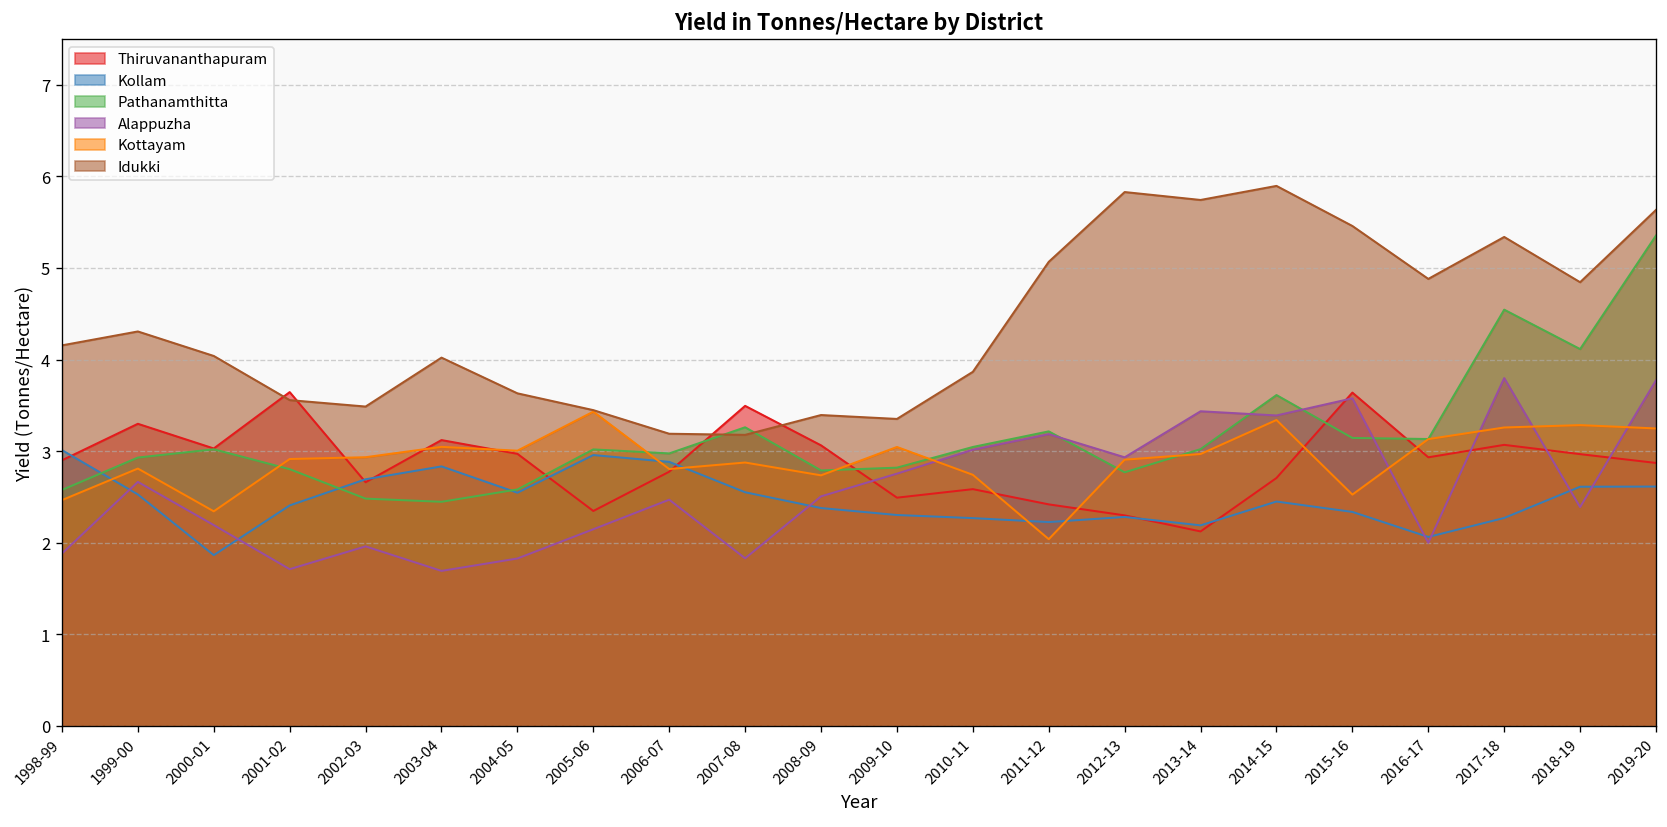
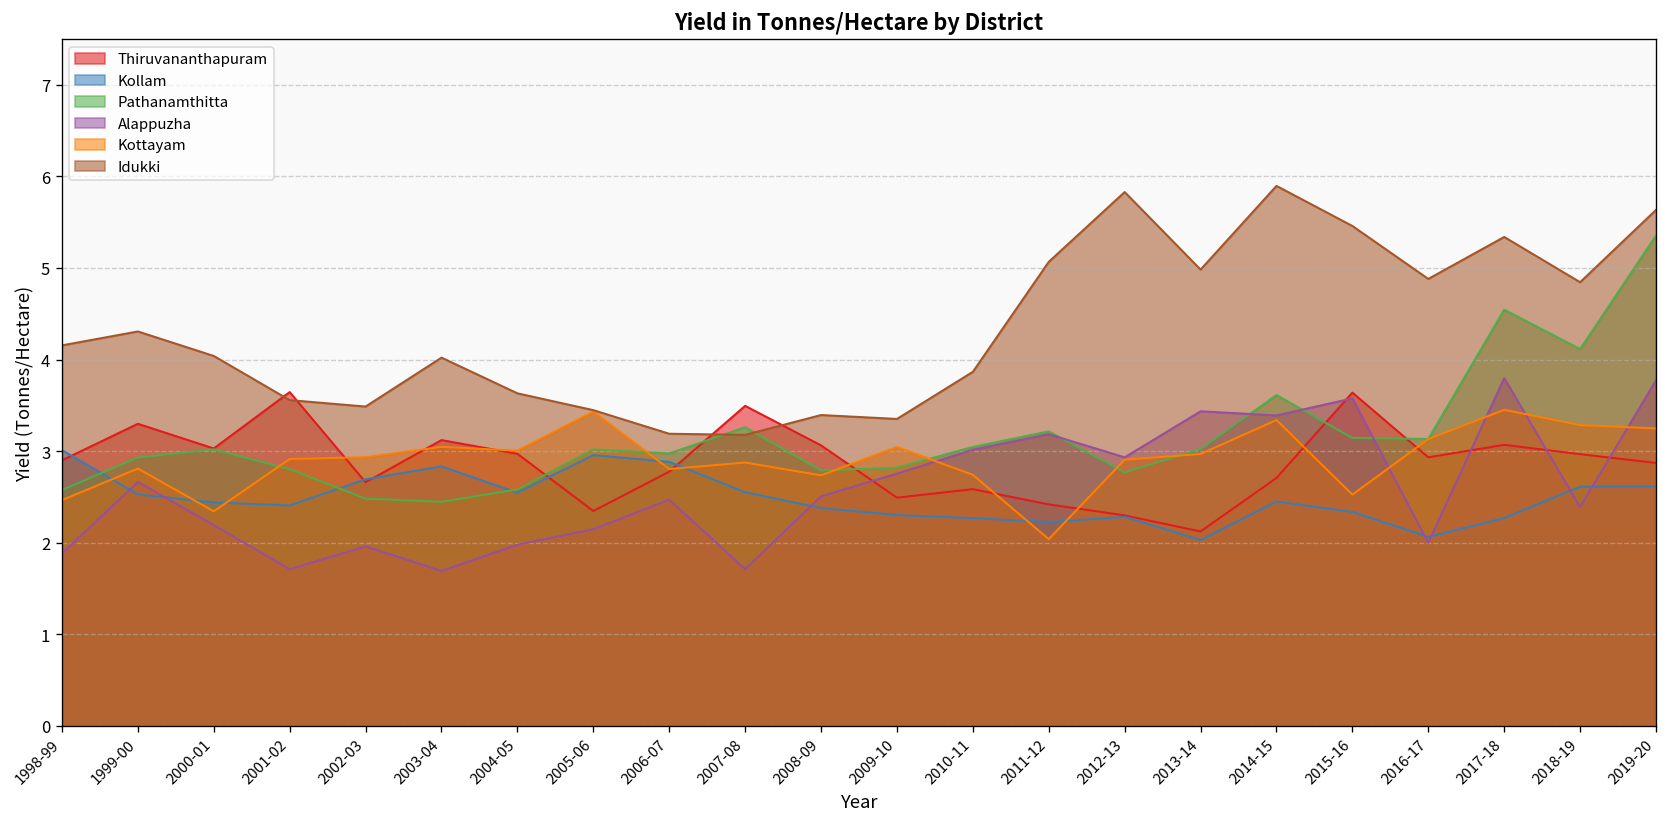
Kollam, 2000-01: 1.9 -> 2.4
Alappuzha, 2004-05: 1.8 -> 2.0
Alappuzha, 2007-08: 1.8 -> 1.7
Kollam, 2013-14: 2.2 -> 2.0
Idukki, 2013-14: 5.7 -> 5.0
Kottayam, 2017-18: 3.3 -> 3.5
